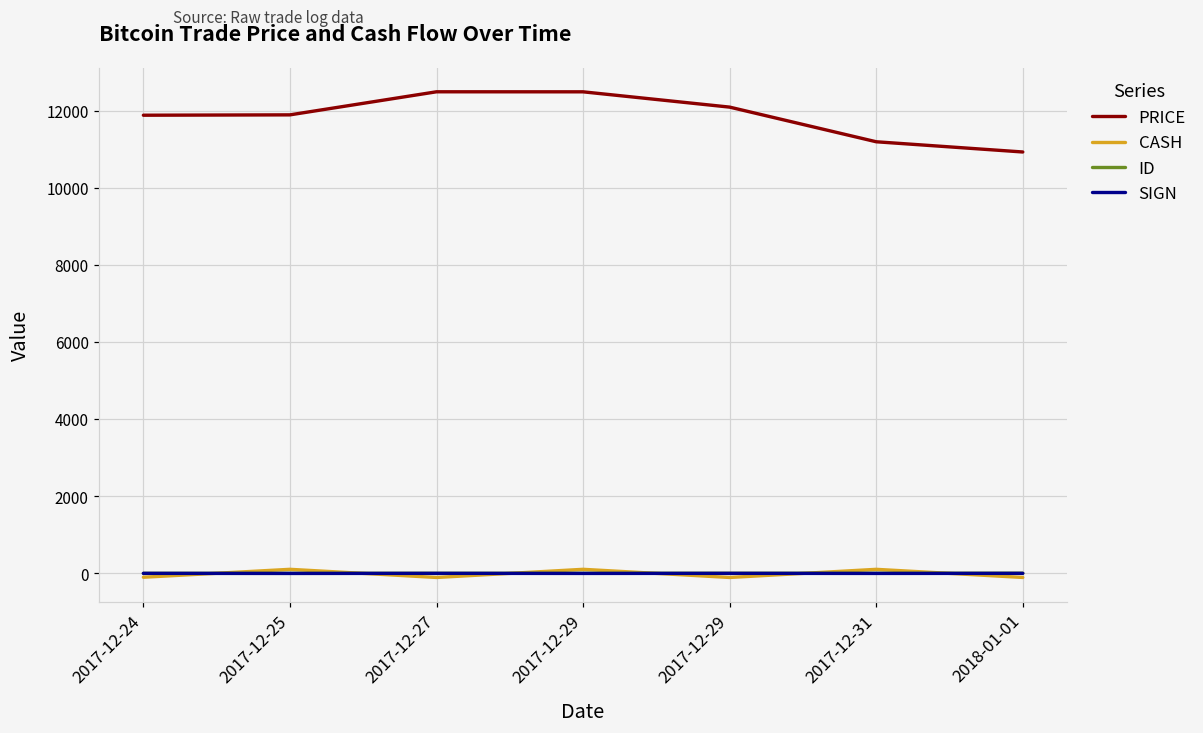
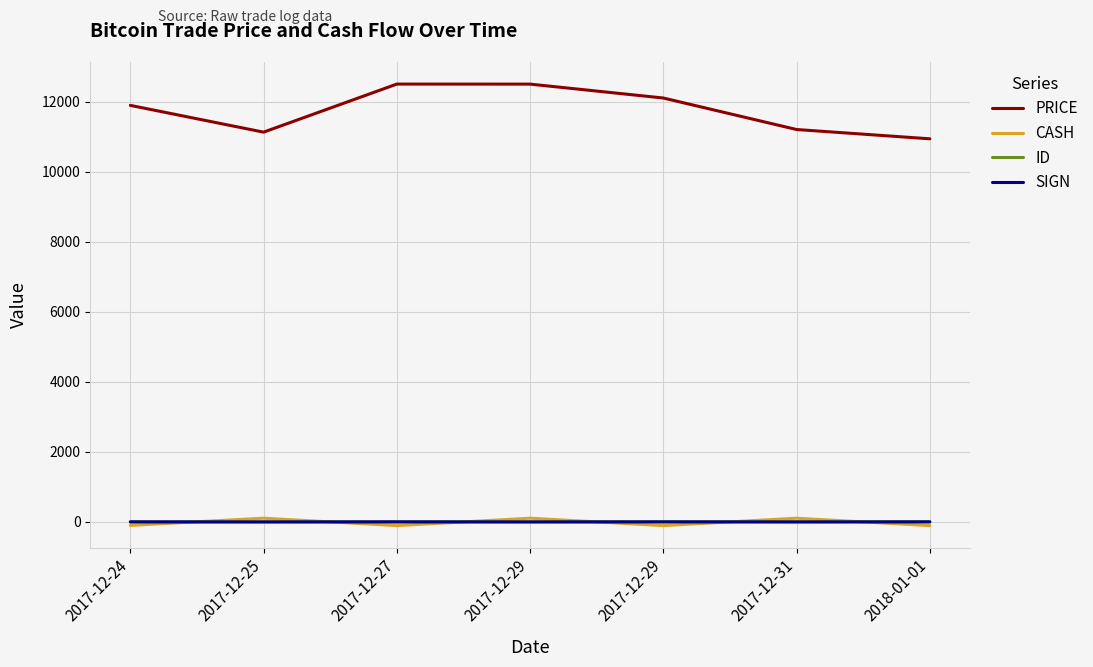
PRICE, 2017-12-25: 11900 -> 11100
